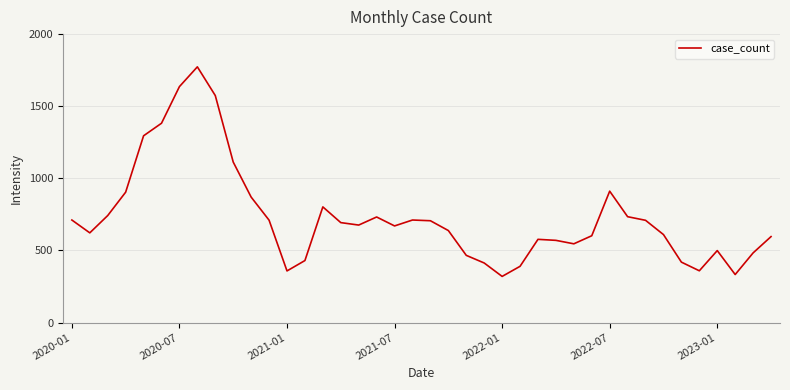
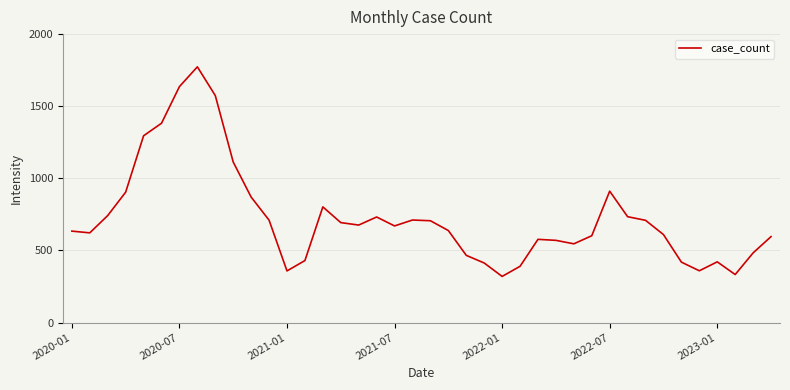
2020-01: 710 -> 630
2023-01: 500 -> 420
